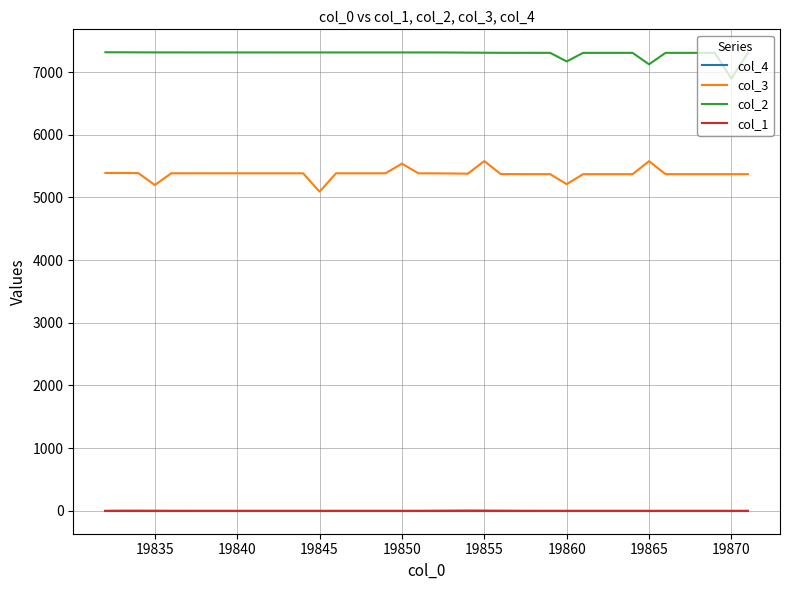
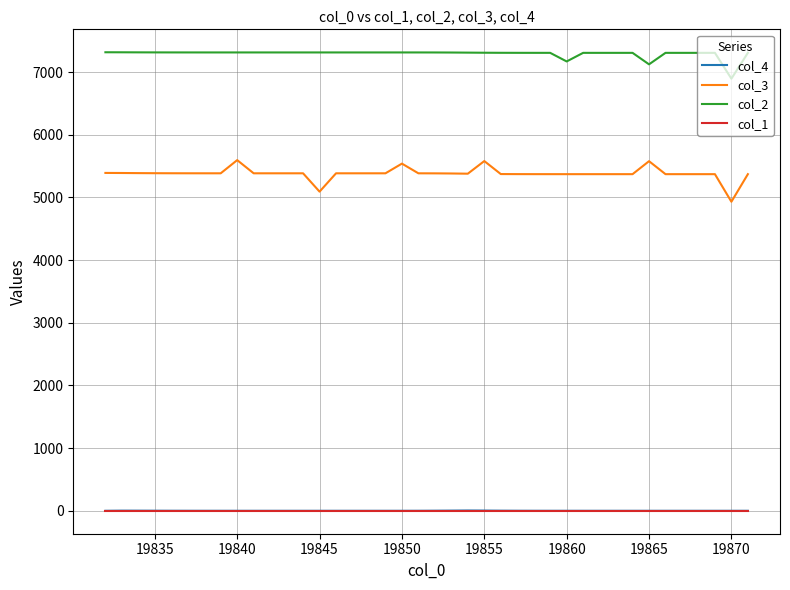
col_3, 19835: 5200 -> 5400
col_3, 19840: 5400 -> 5600
col_3, 19860: 5200 -> 5400
col_3, 19870: 5400 -> 4900
